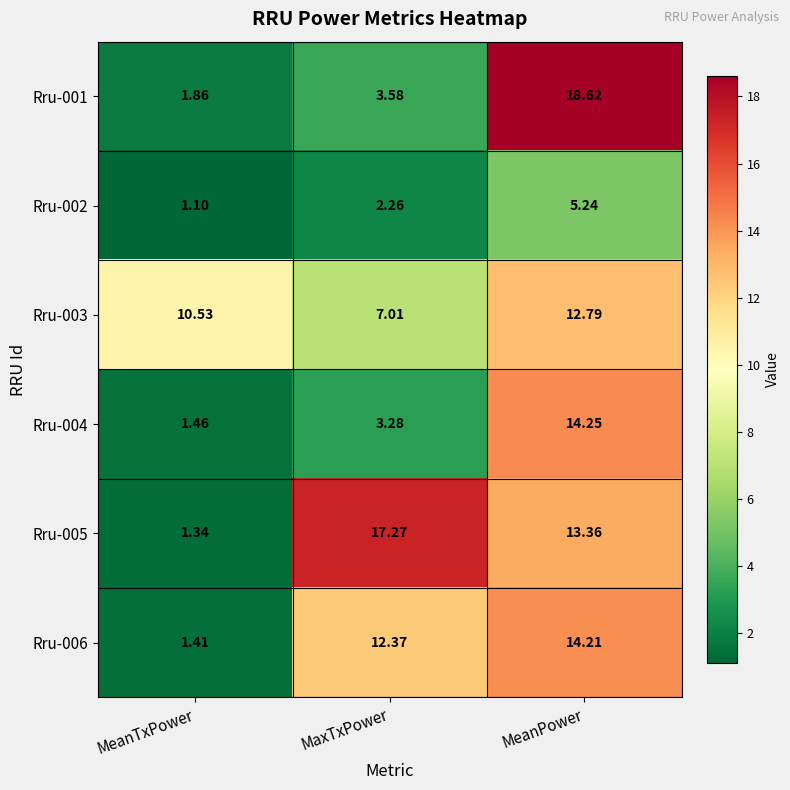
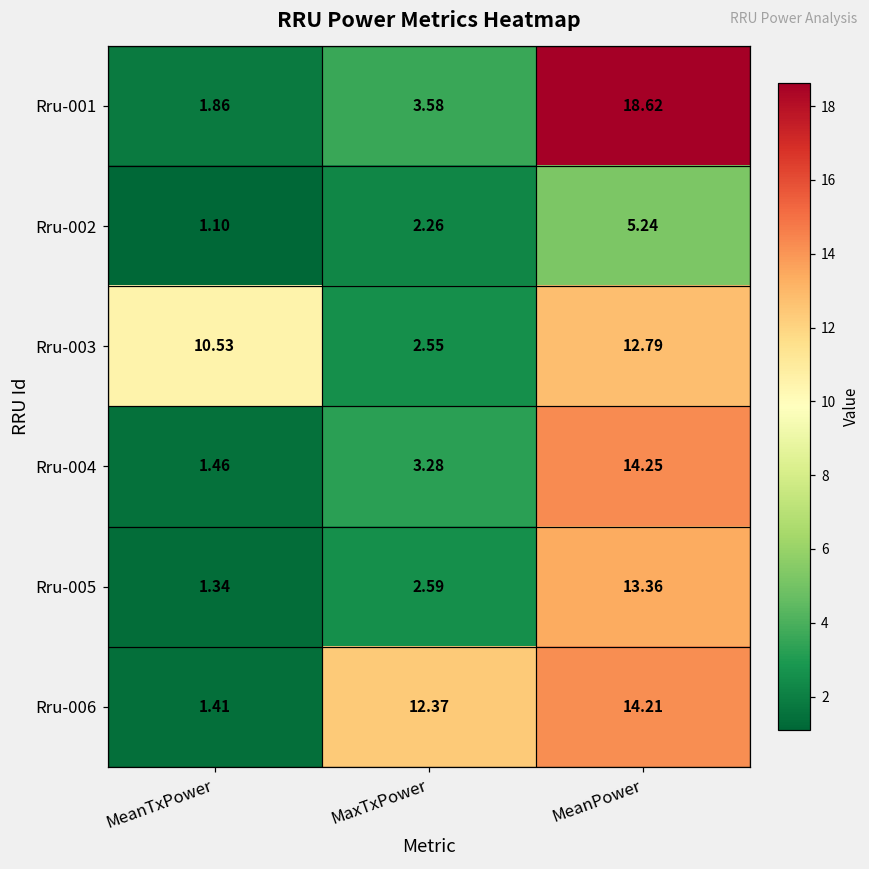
Rru-003, MaxTxPower: 7.01 -> 2.55
Rru-005, MaxTxPower: 17.27 -> 2.59
